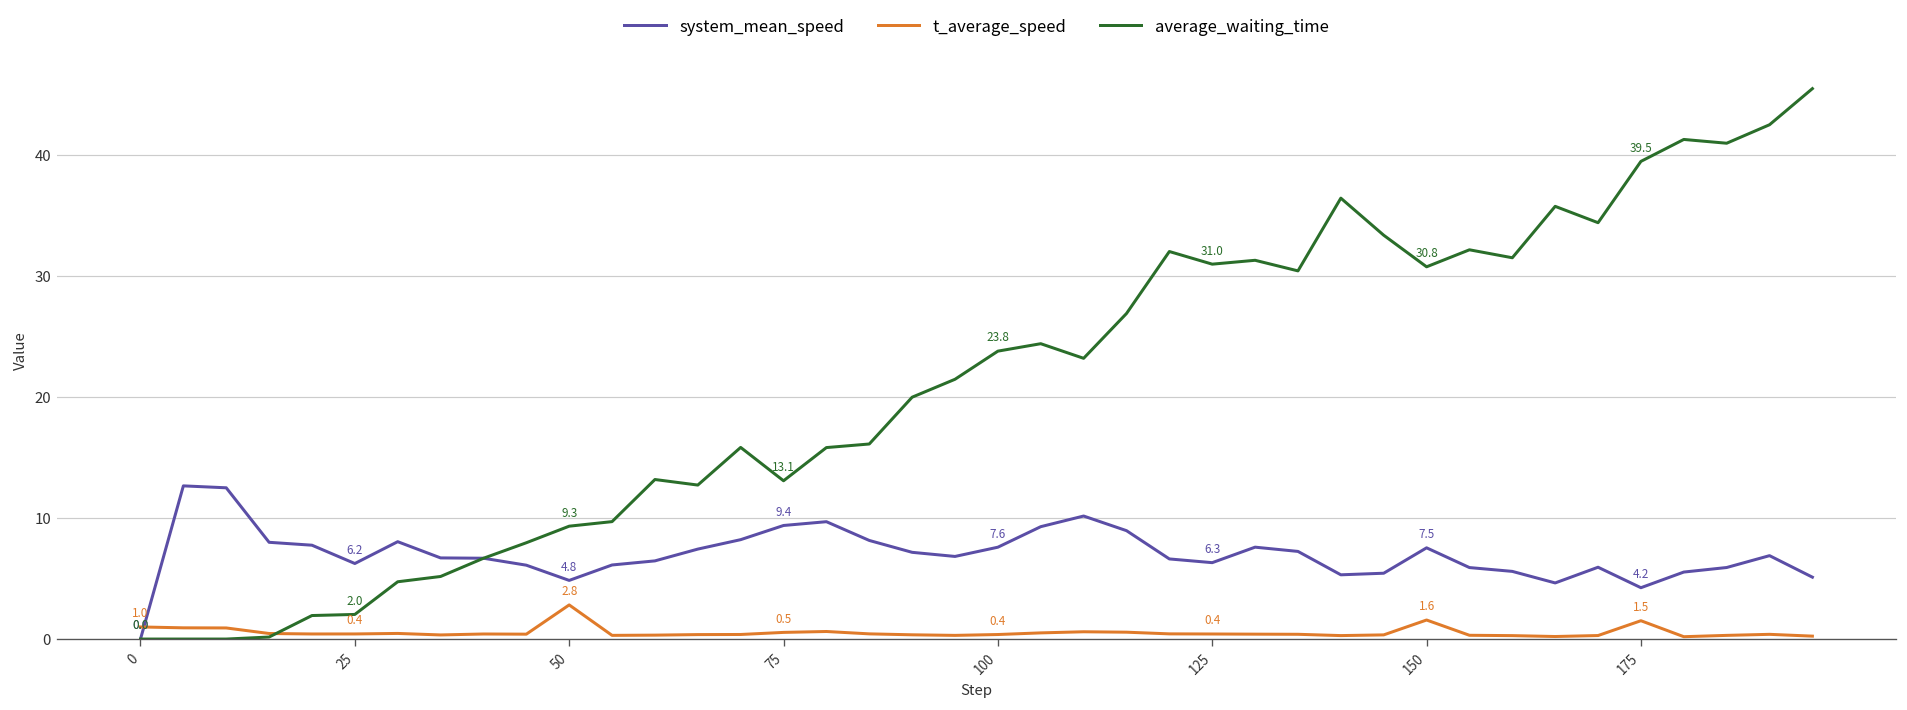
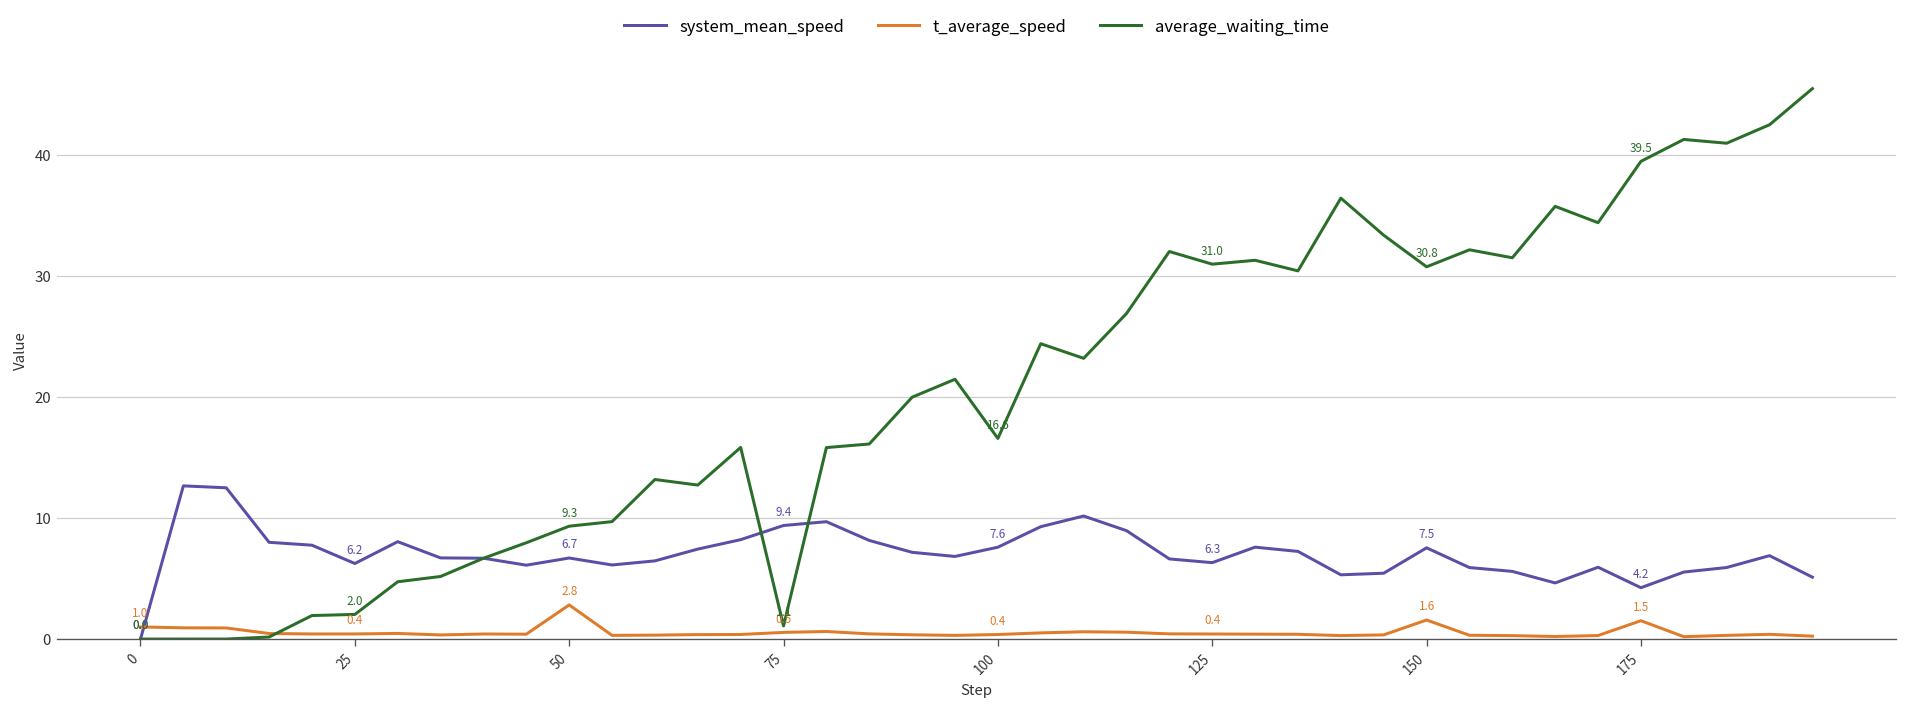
system_mean_speed, 50: 4.8 -> 6.7
average_waiting_time, 75: 13.1 -> 1.1
average_waiting_time, 100: 23.8 -> 16.6
